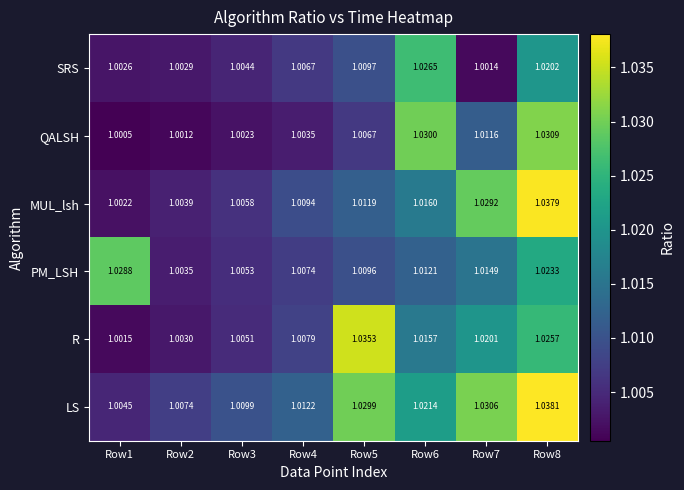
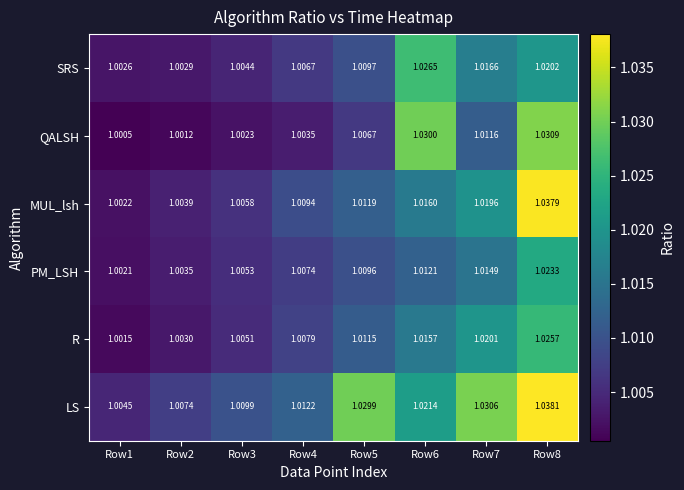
SRS, Row7: 1.0014 -> 1.0166
MUL_lsh, Row7: 1.0292 -> 1.0196
PM_LSH, Row1: 1.0288 -> 1.0021
R, Row5: 1.0353 -> 1.0115
